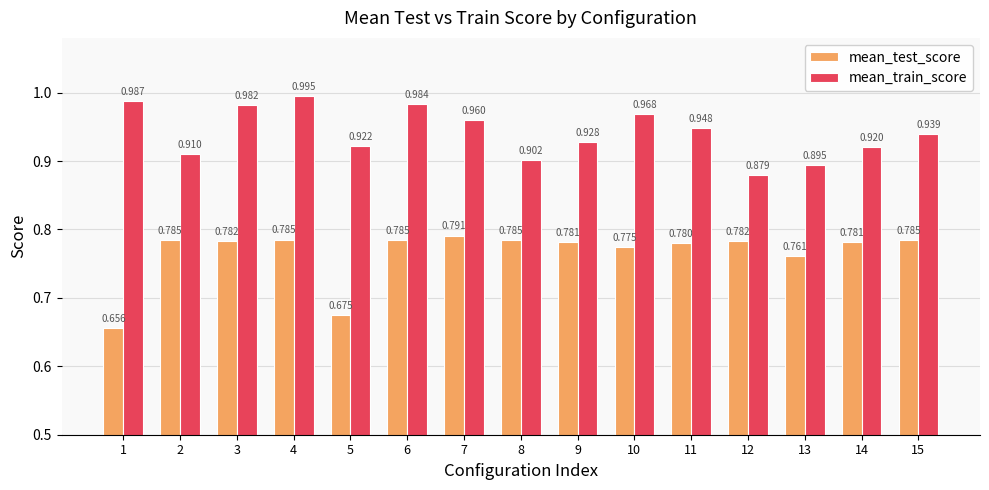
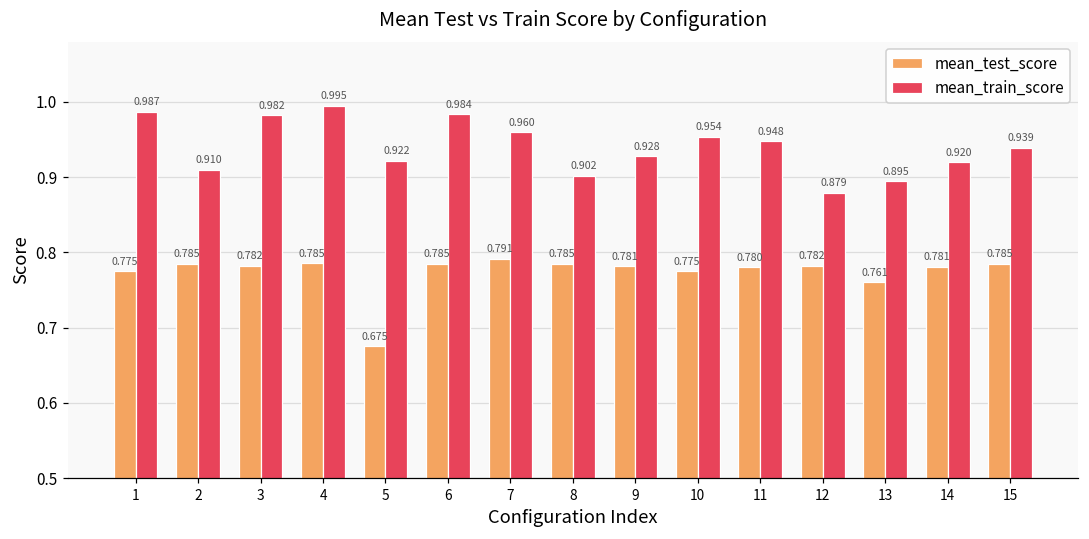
mean_test_score, 1: 0.656 -> 0.775
mean_train_score, 10: 0.968 -> 0.954
